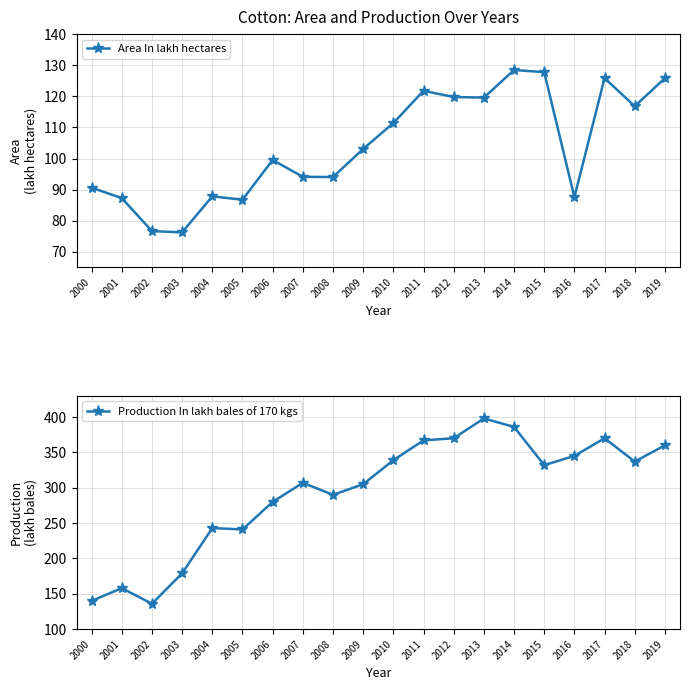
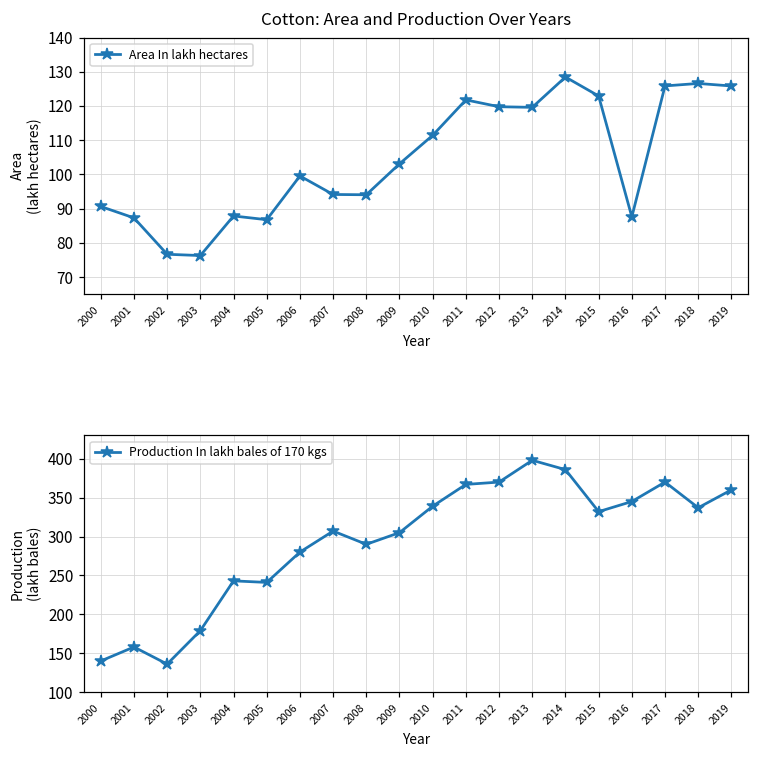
Cotton: Area and Production Over Years, 2015: 128 -> 123
Cotton: Area and Production Over Years, 2018: 117 -> 127
